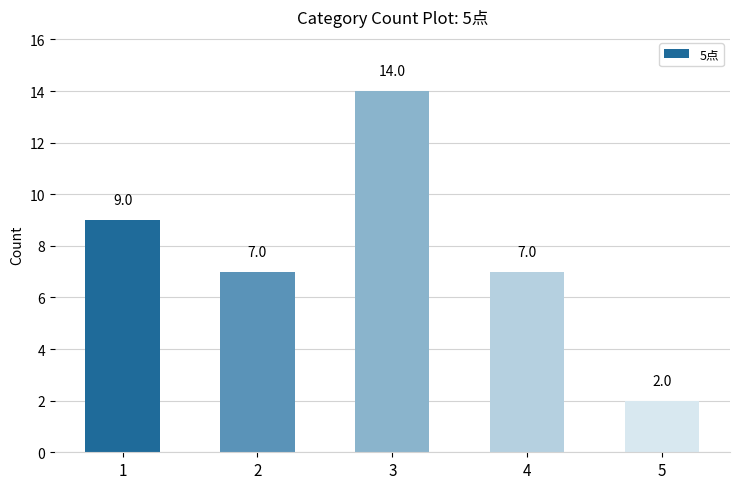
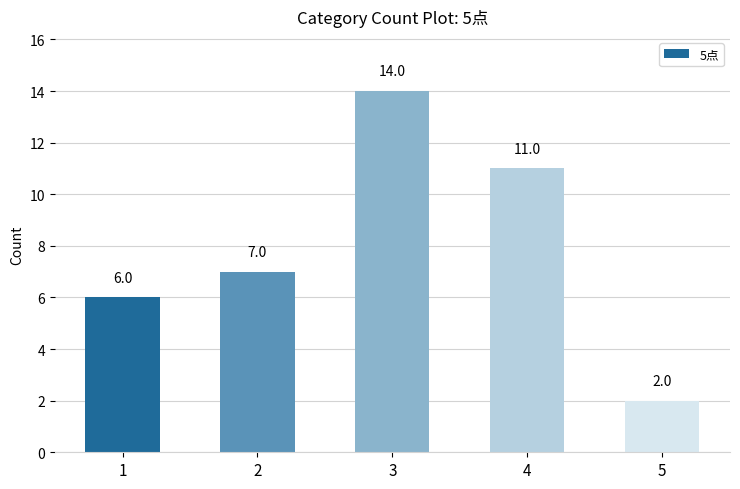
1: 9.0 -> 6.0
4: 7.0 -> 11.0
